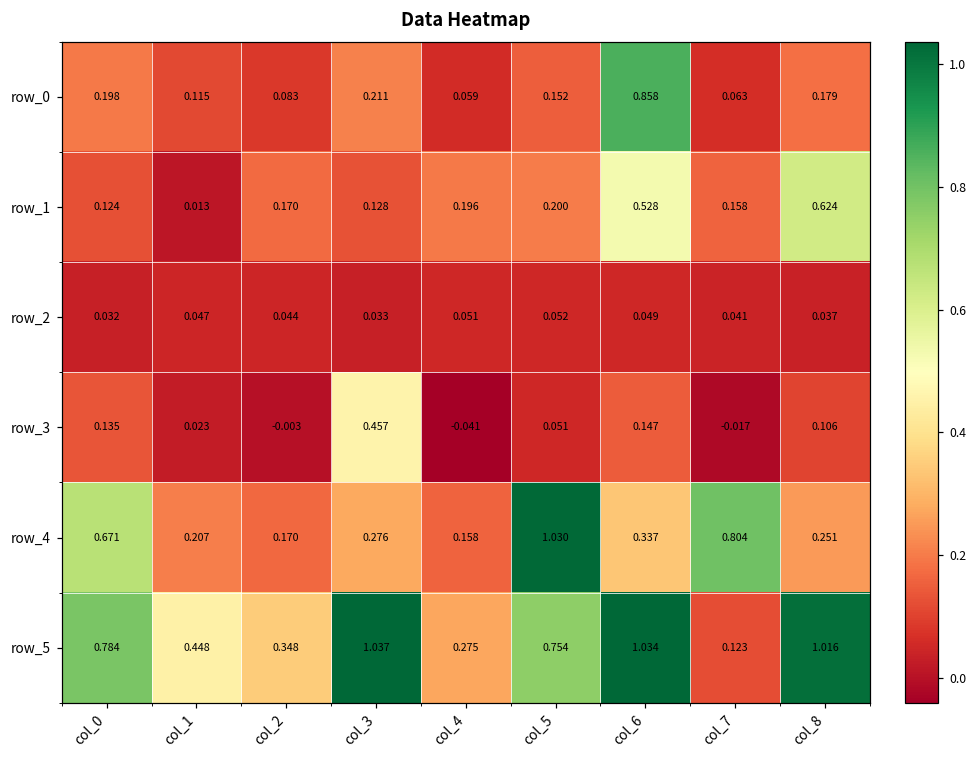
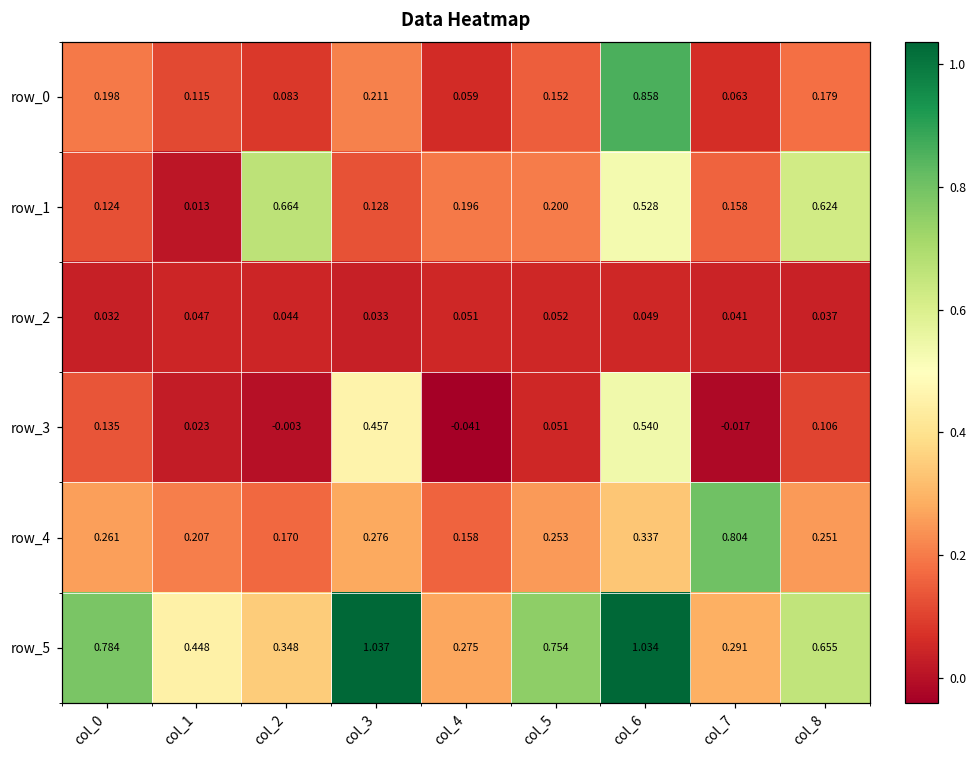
row_1, col_2: 0.170 -> 0.664
row_3, col_6: 0.147 -> 0.540
row_4, col_0: 0.671 -> 0.261
row_4, col_5: 1.030 -> 0.253
row_5, col_7: 0.123 -> 0.291
row_5, col_8: 1.016 -> 0.655
